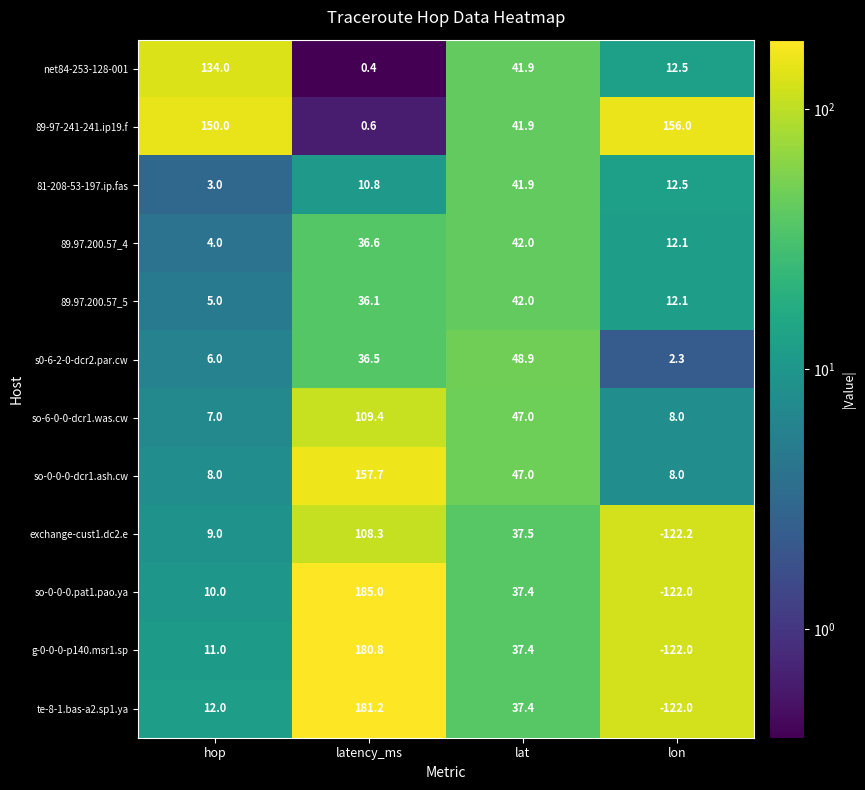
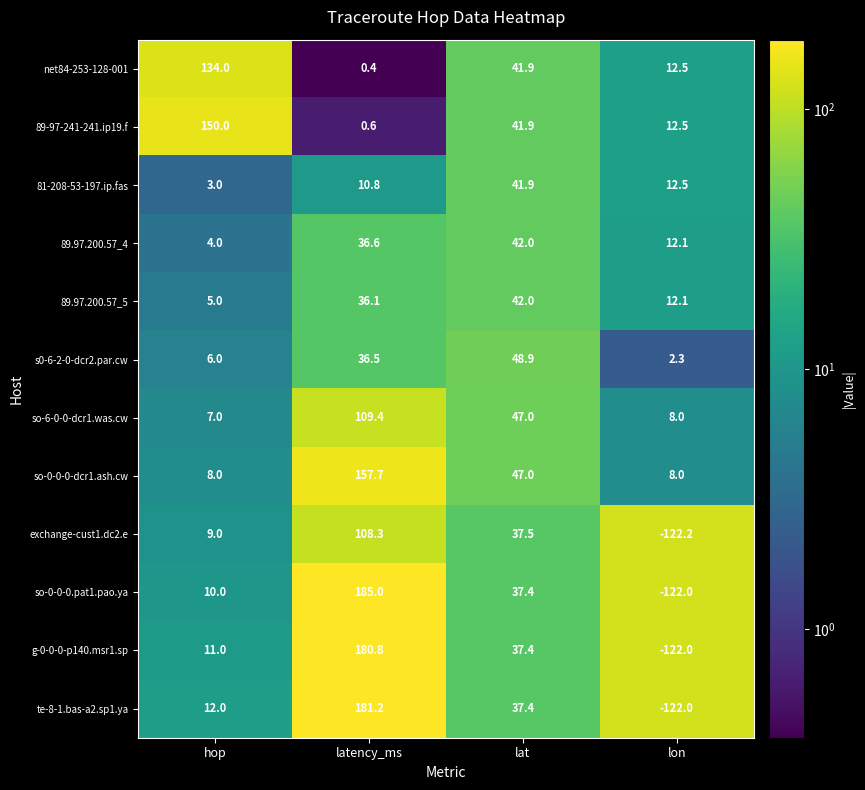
89-97-241-241.ip19.f, lon: 156.0 -> 12.5
